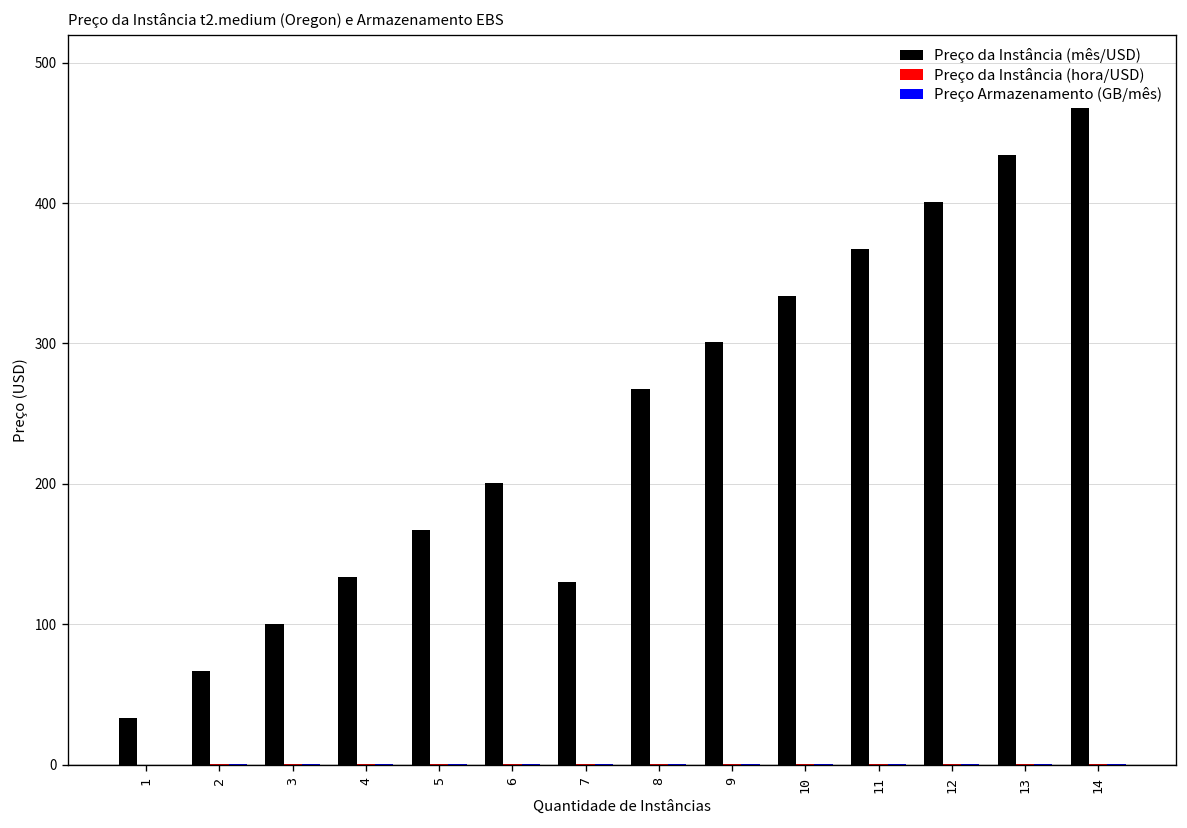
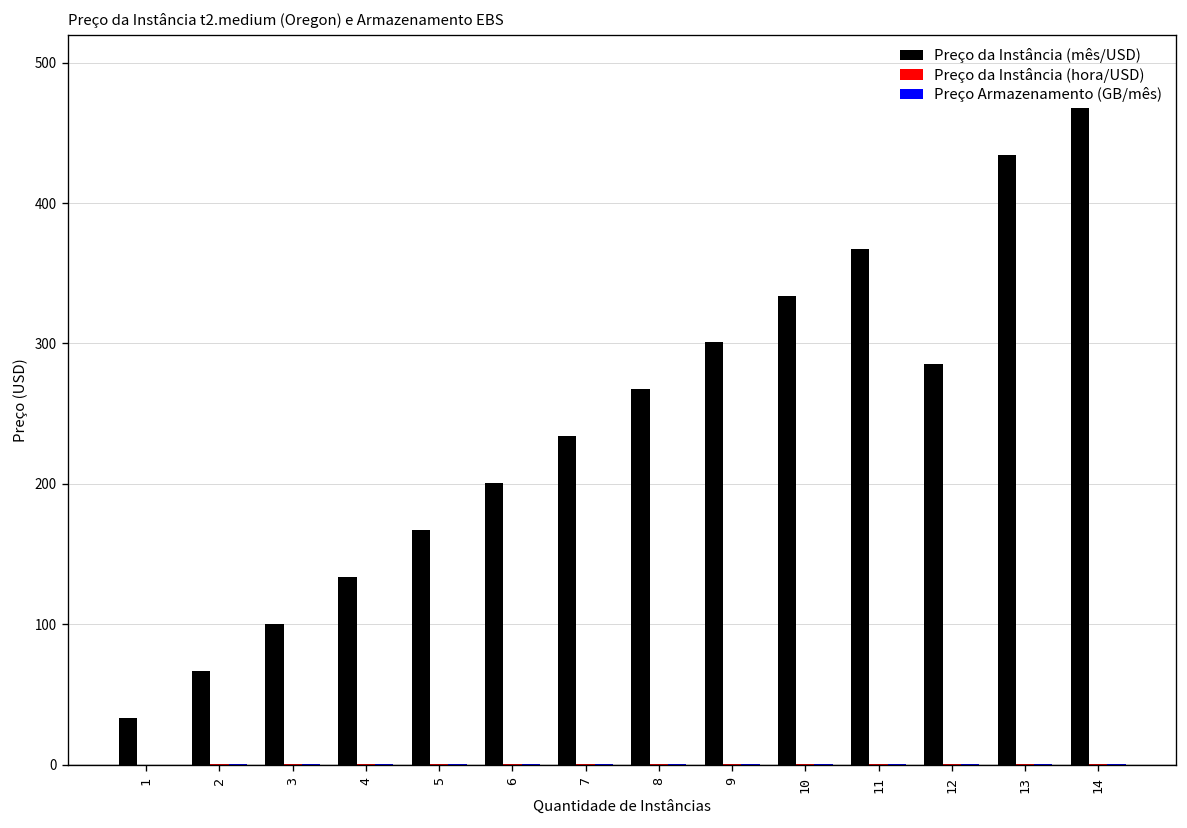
Preço da Instância (mês/USD), 7: 130 -> 234
Preço da Instância (mês/USD), 12: 401 -> 285
